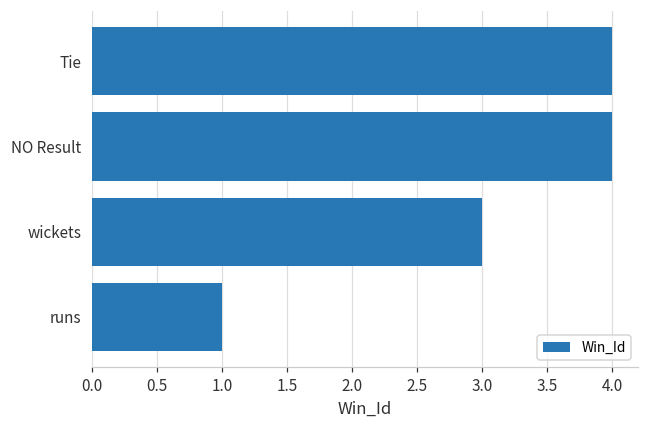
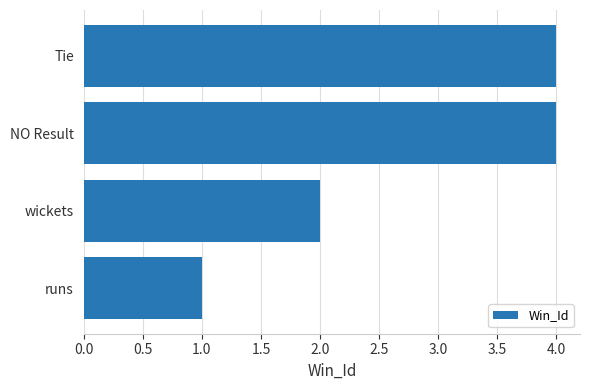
wickets: 3 -> 2
